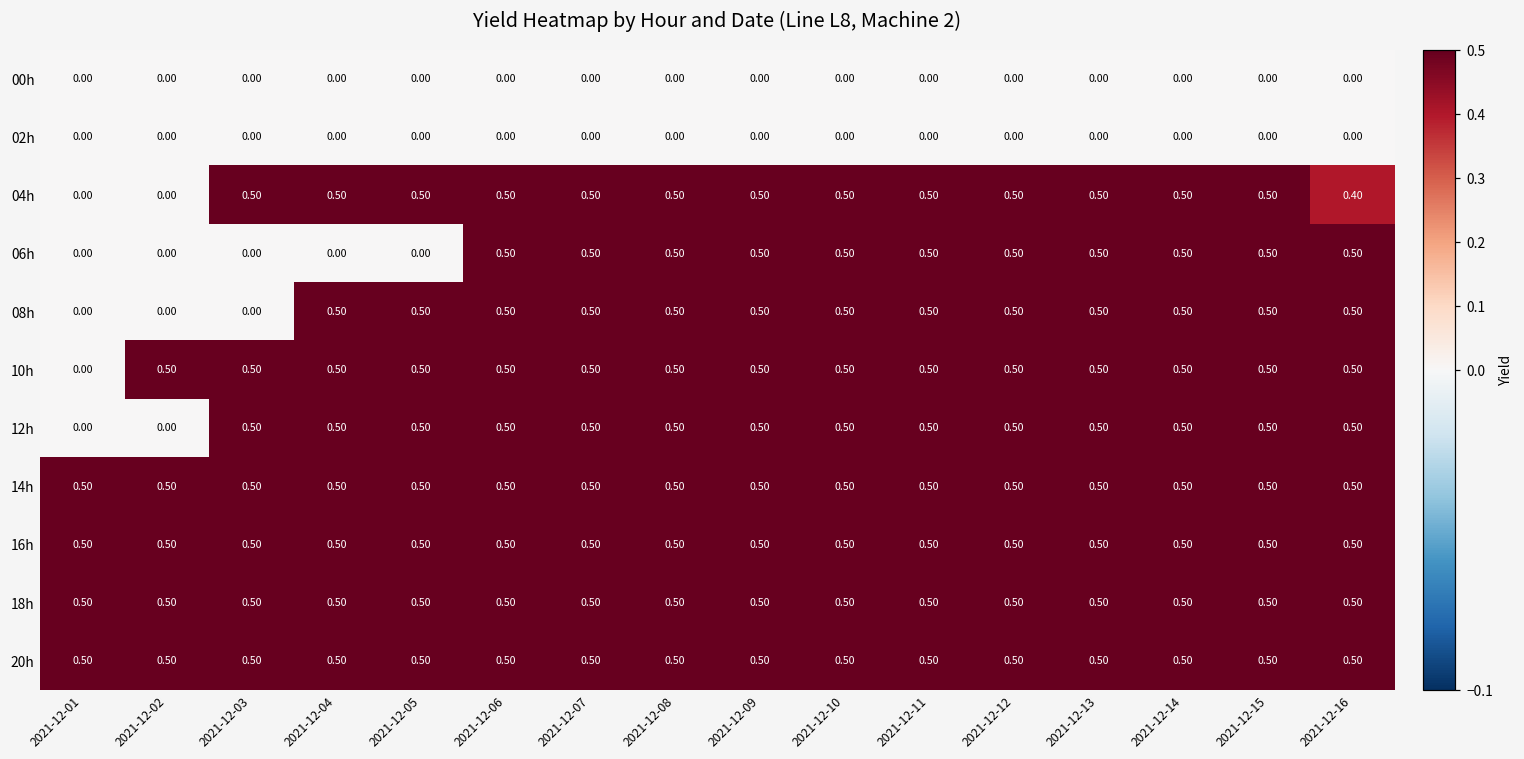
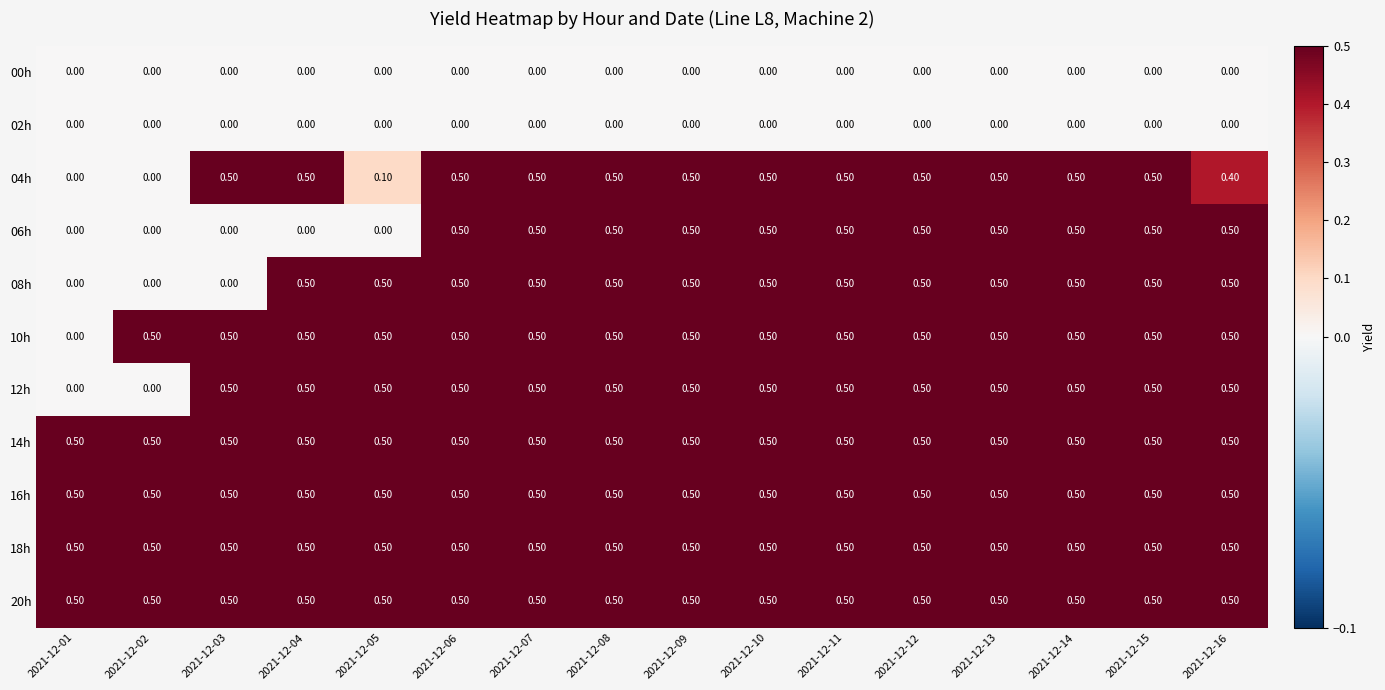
04h, 2021-12-05: 0.50 -> 0.10
